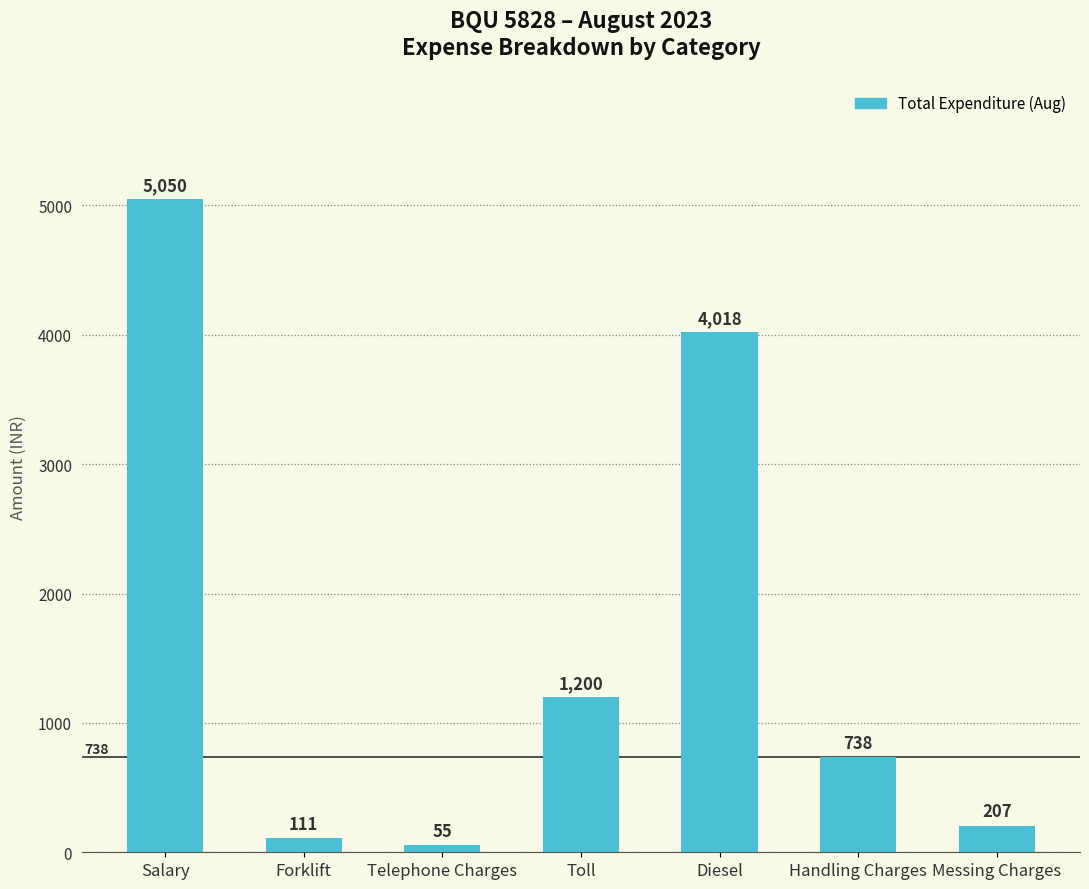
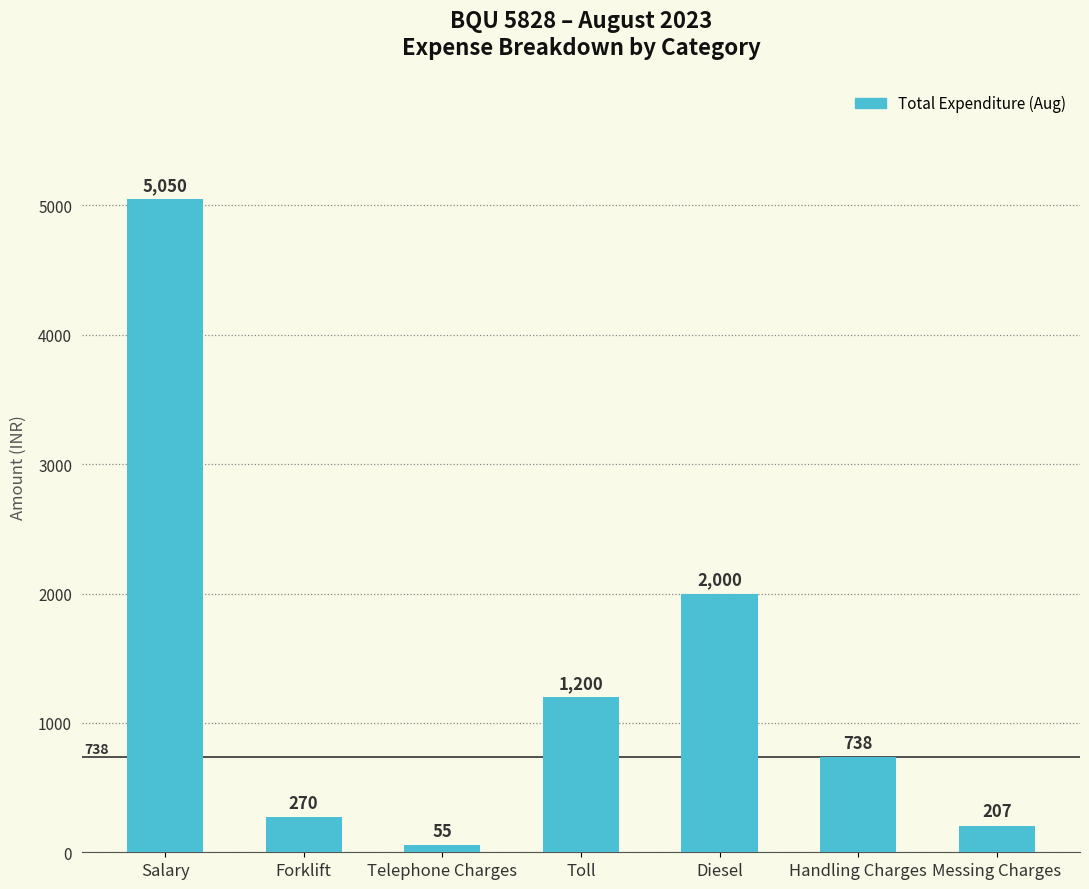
Forklift: 111 -> 270
Diesel: 4,018 -> 2,000
